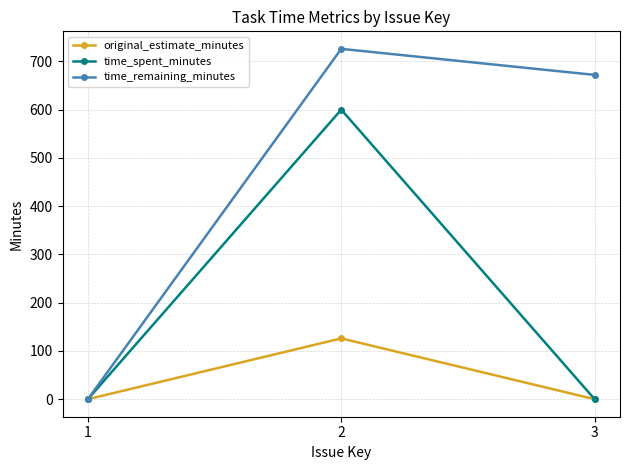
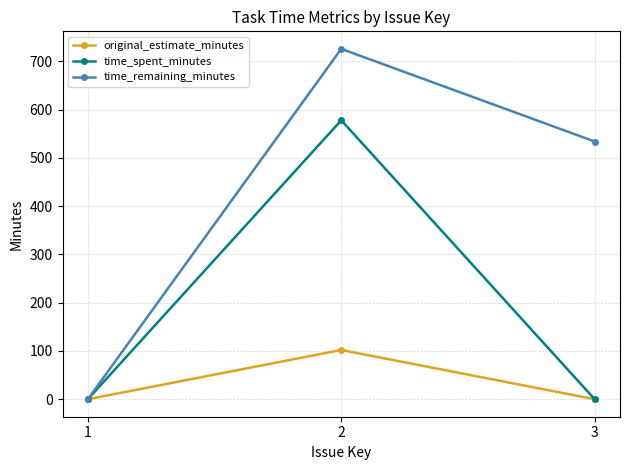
original_estimate_minutes, 2: 130 -> 100
time_spent_minutes, 2: 600 -> 580
time_remaining_minutes, 3: 670 -> 530
